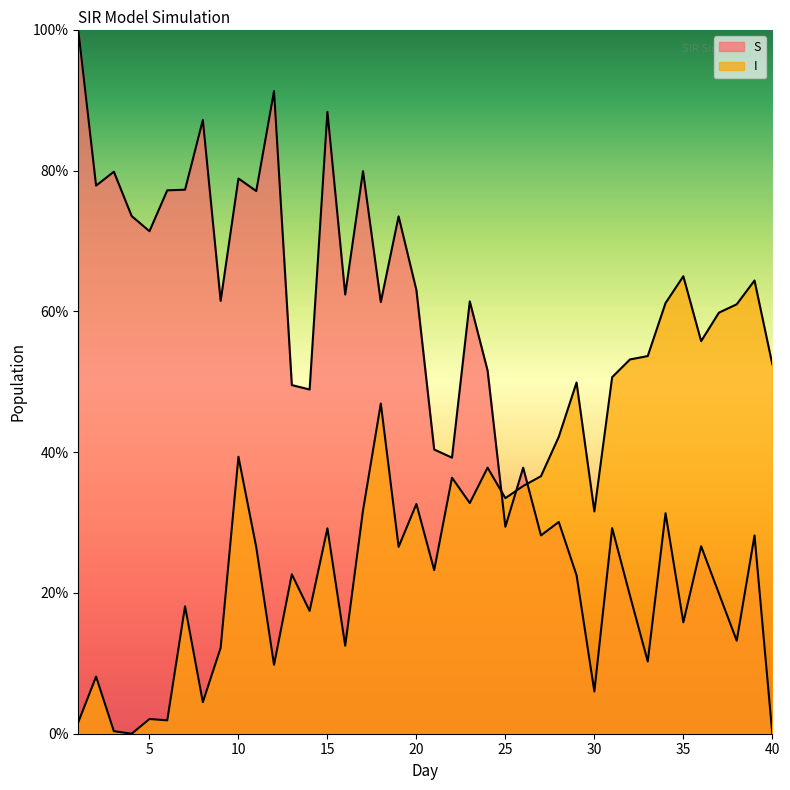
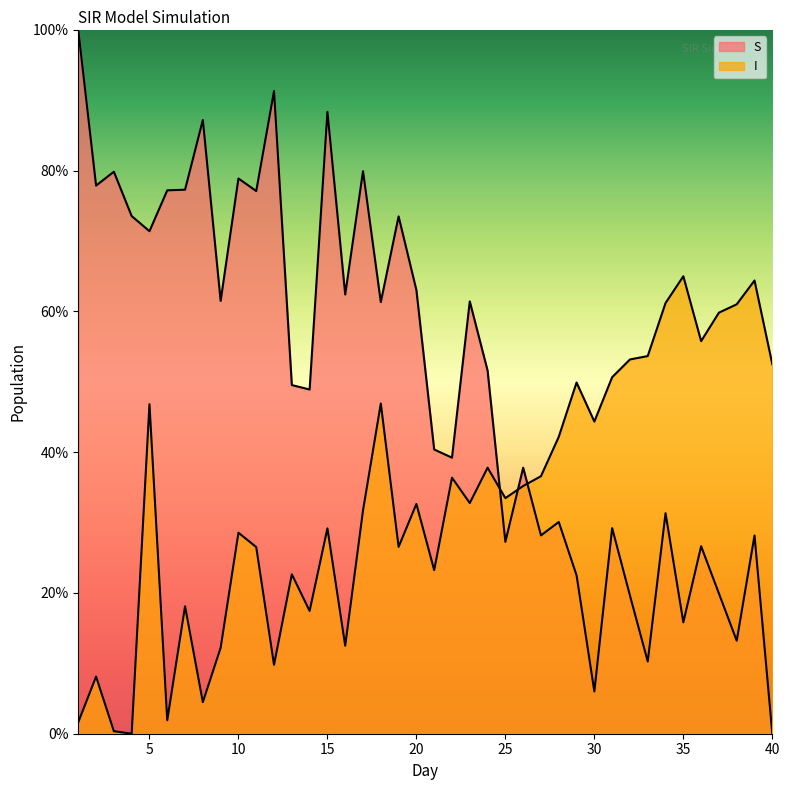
I, 5: 2% -> 47%
I, 10: 39% -> 29%
S, 25: 29% -> 27%
I, 30: 32% -> 44%
